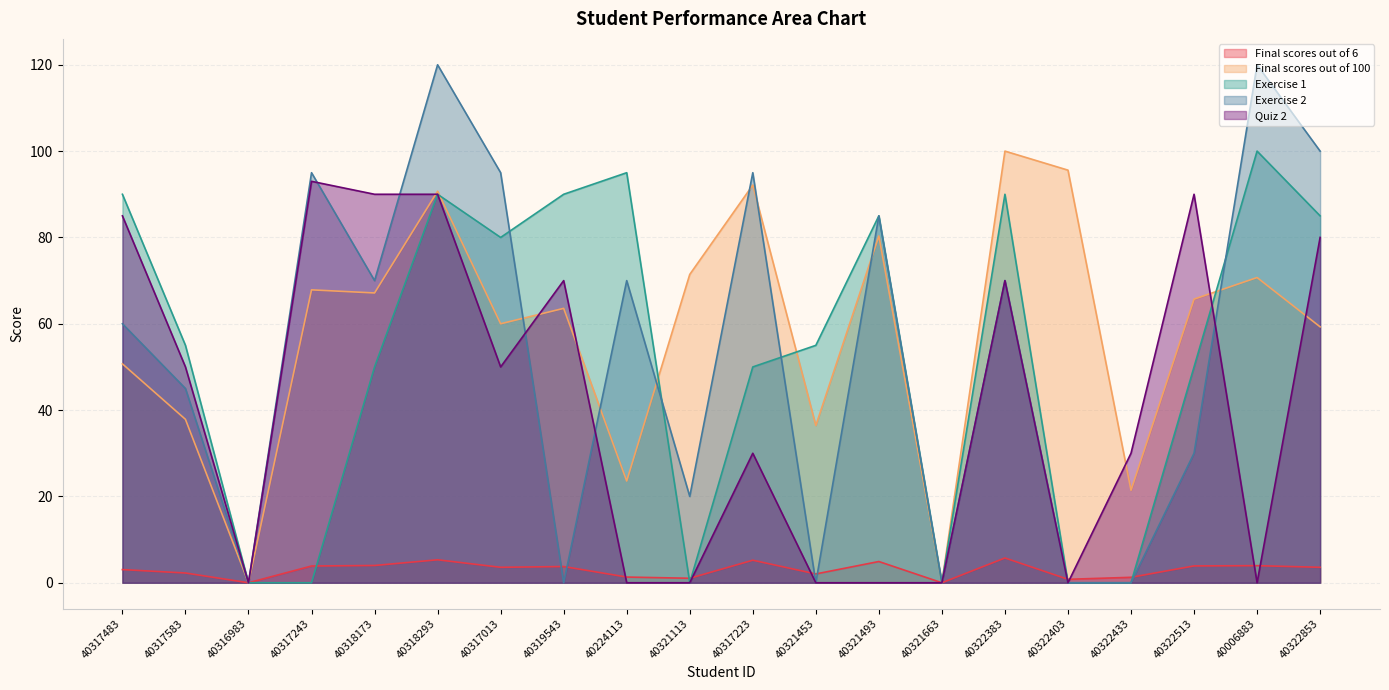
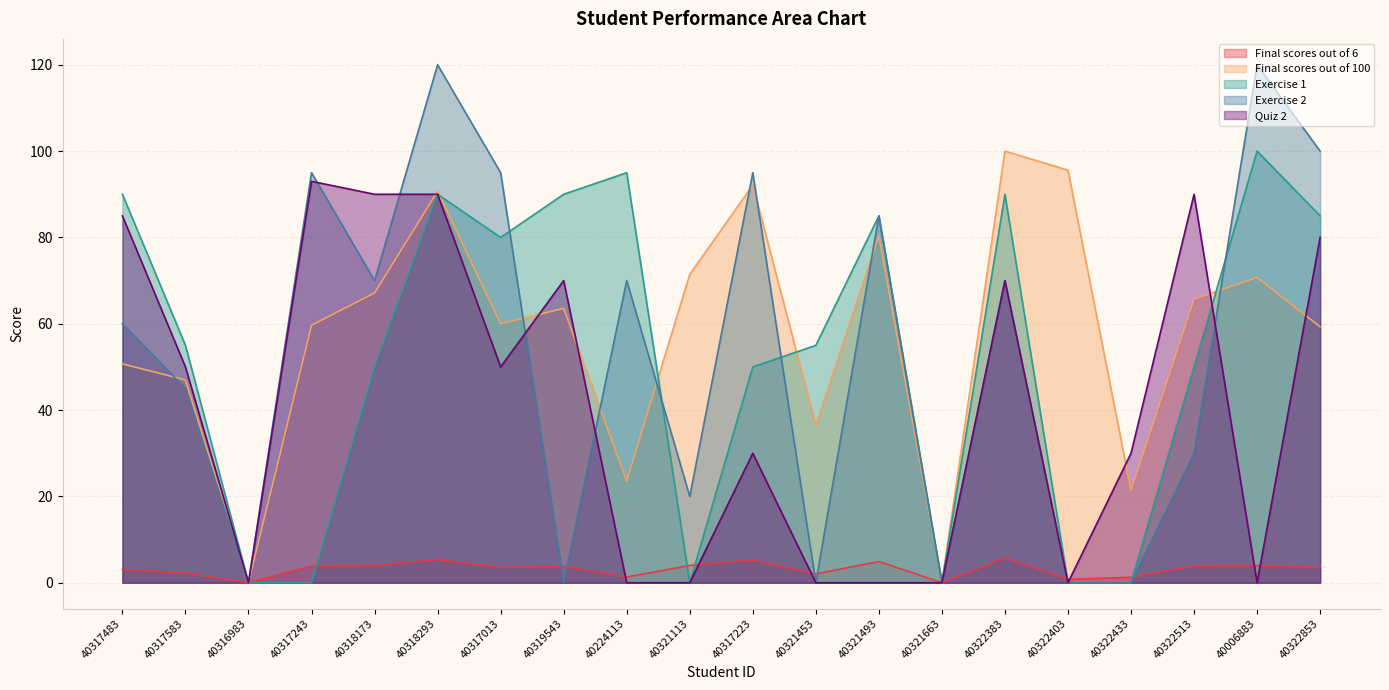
Final scores out of 100, 40317583: 38 -> 47
Final scores out of 100, 40317243: 68 -> 60
Final scores out of 6, 40321113: 1 -> 4
